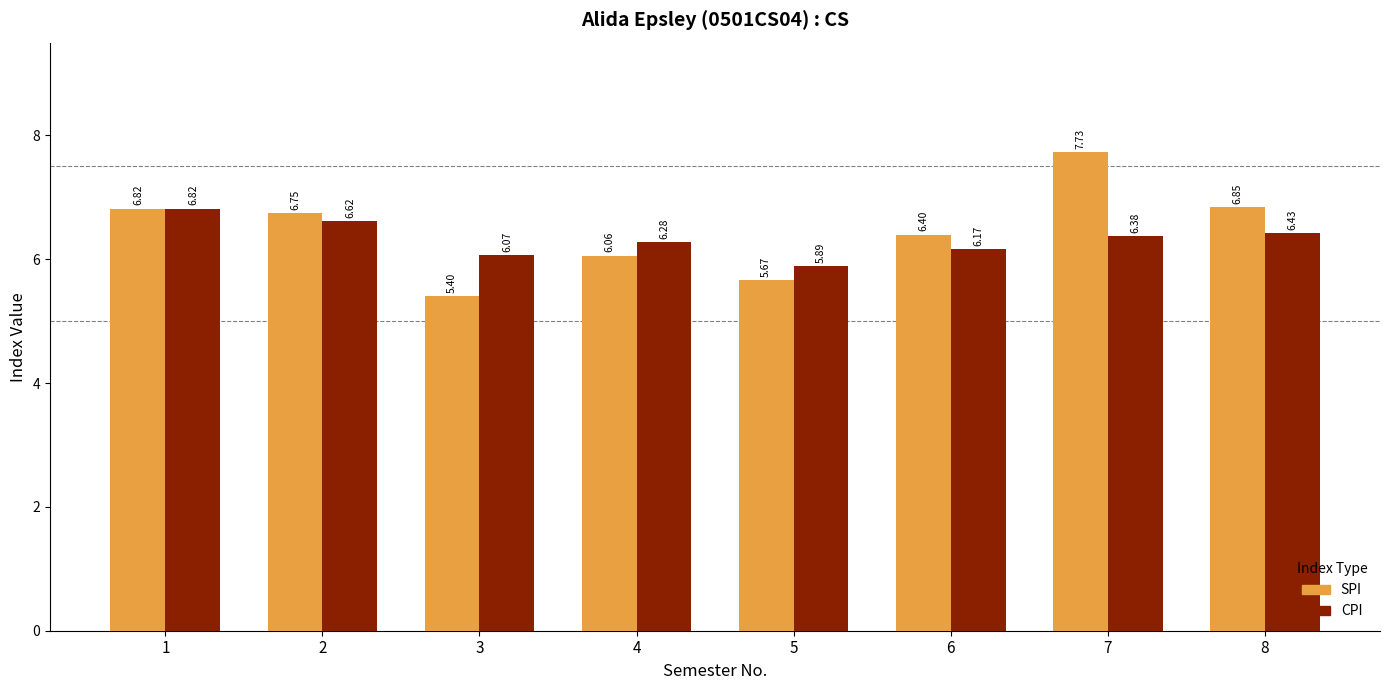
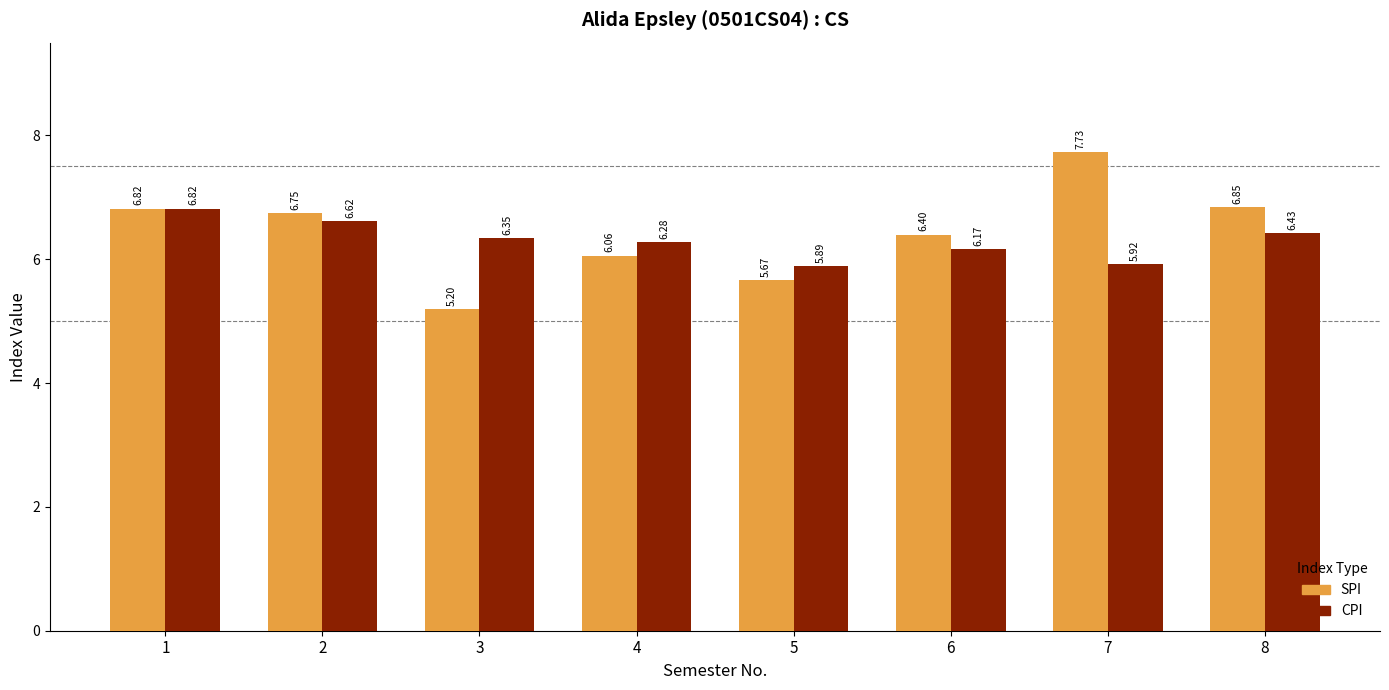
SPI, 3: 5.40 -> 5.20
CPI, 3: 6.07 -> 6.35
CPI, 7: 6.38 -> 5.92
